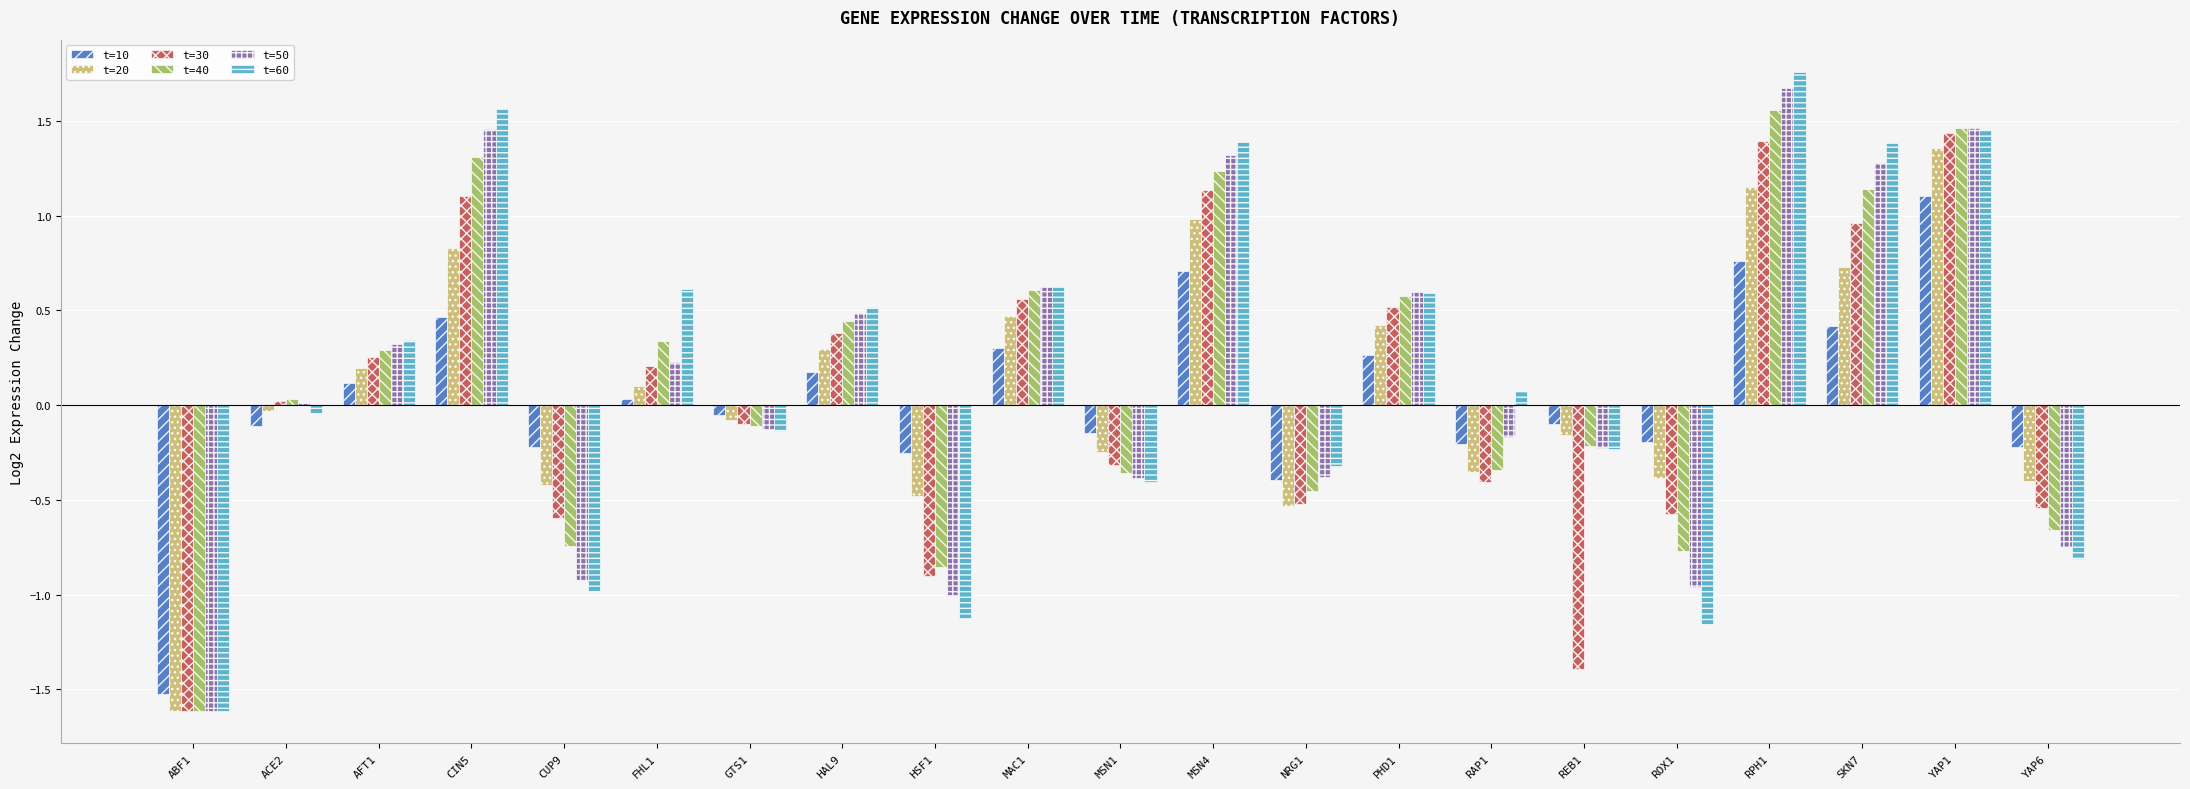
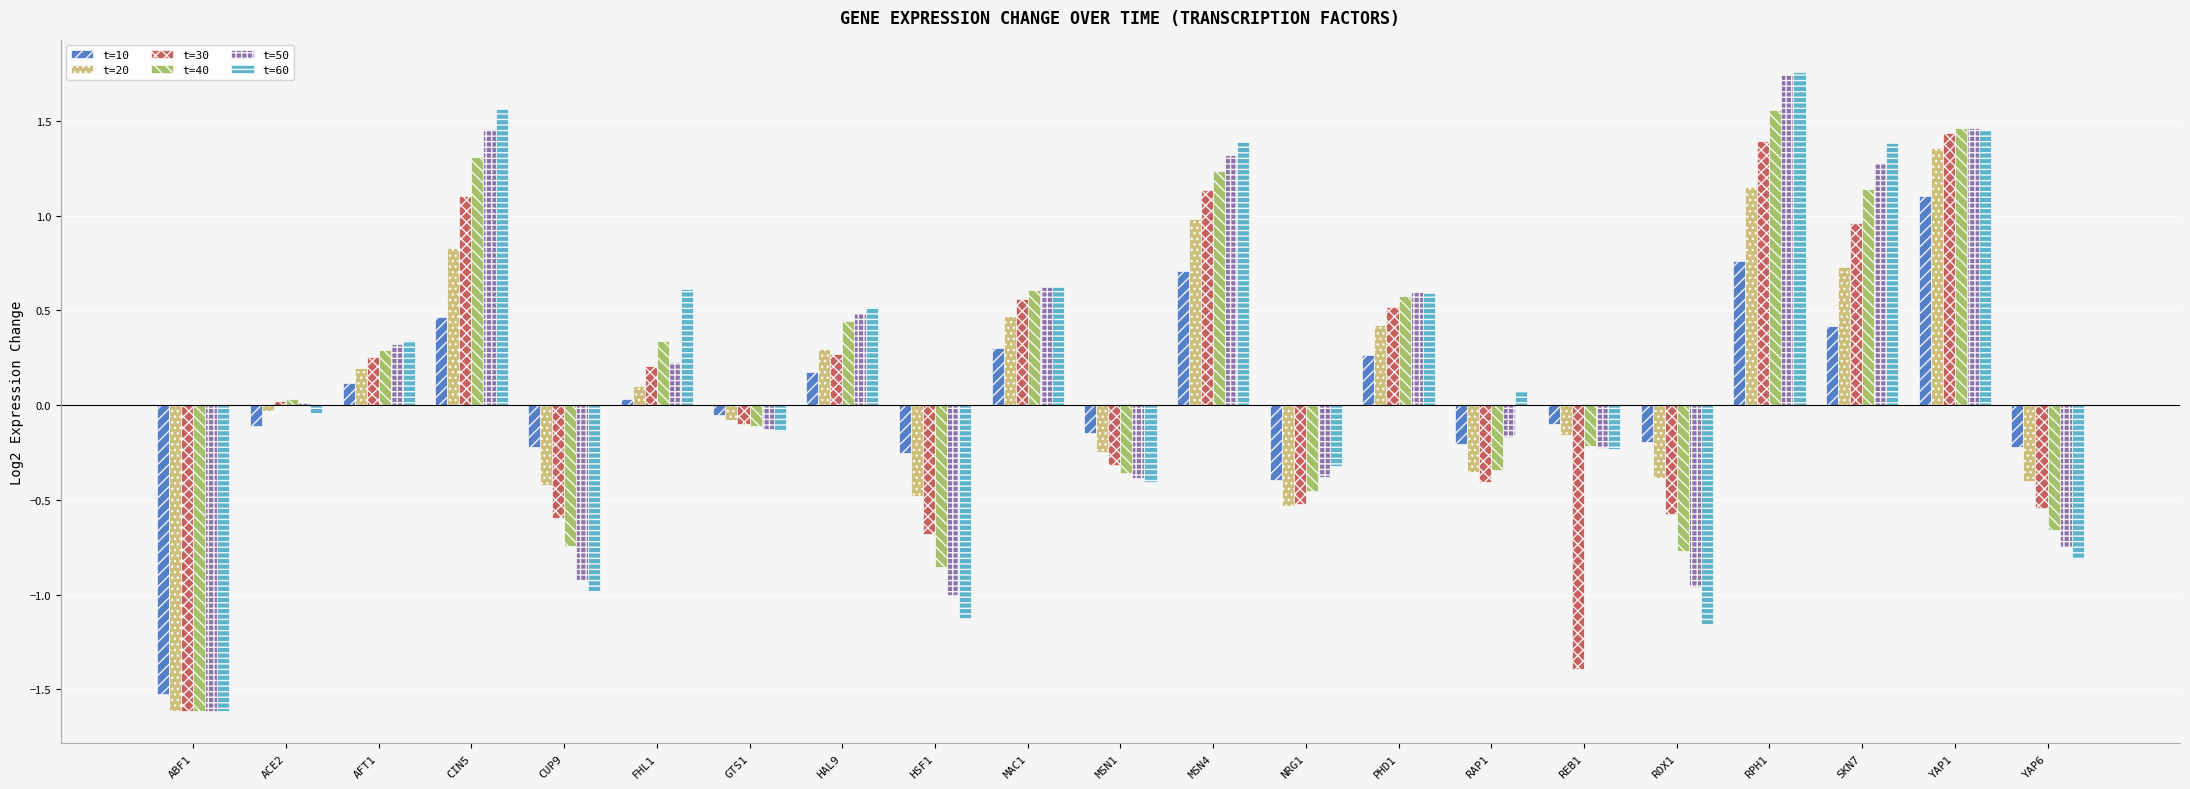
t=30, HAL9: 0.38 -> 0.27
t=30, HSF1: -0.90 -> -0.68
t=50, RPH1: 1.67 -> 1.74
